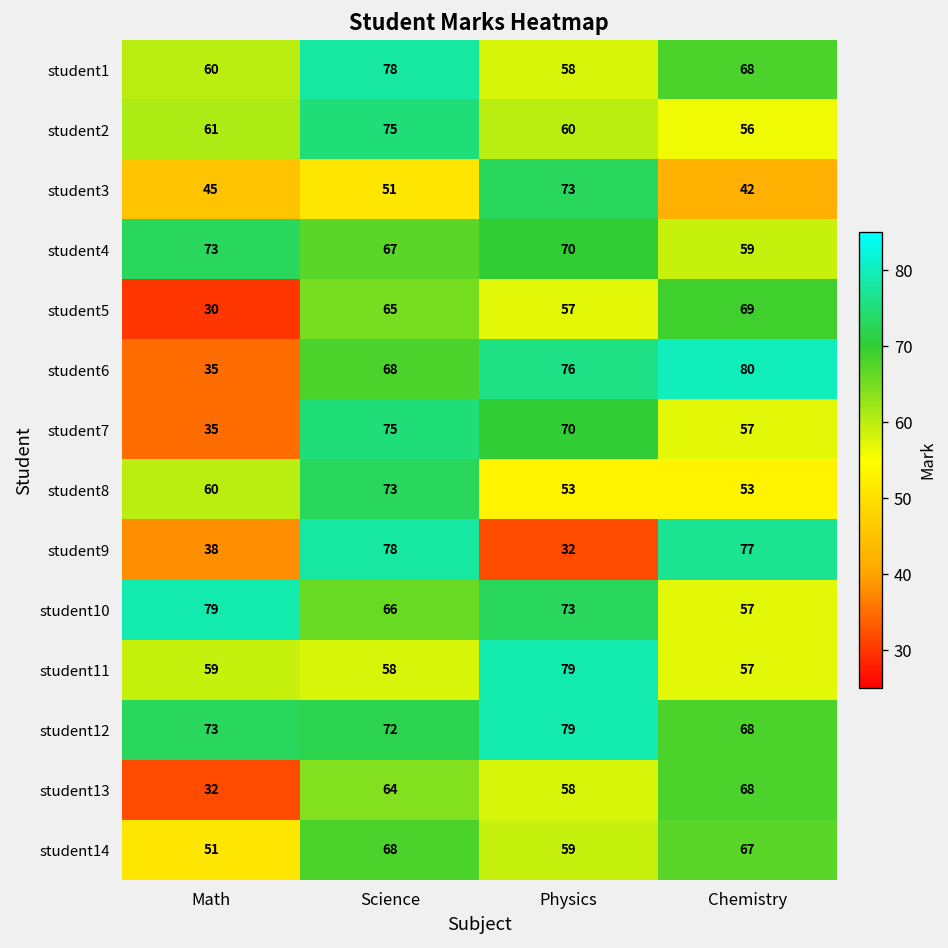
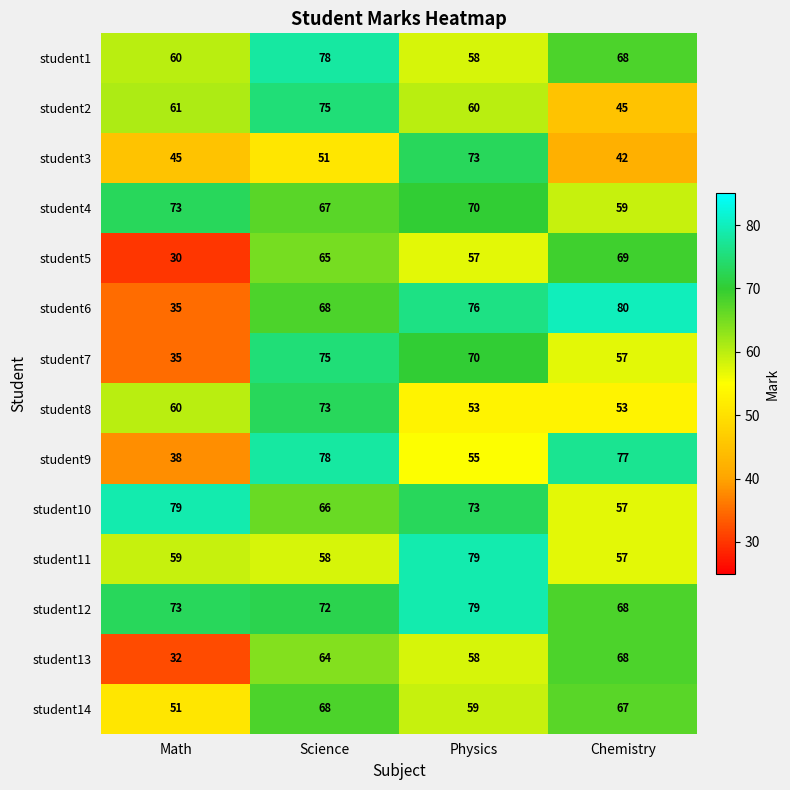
student2, Chemistry: 56 -> 45
student9, Physics: 32 -> 55
